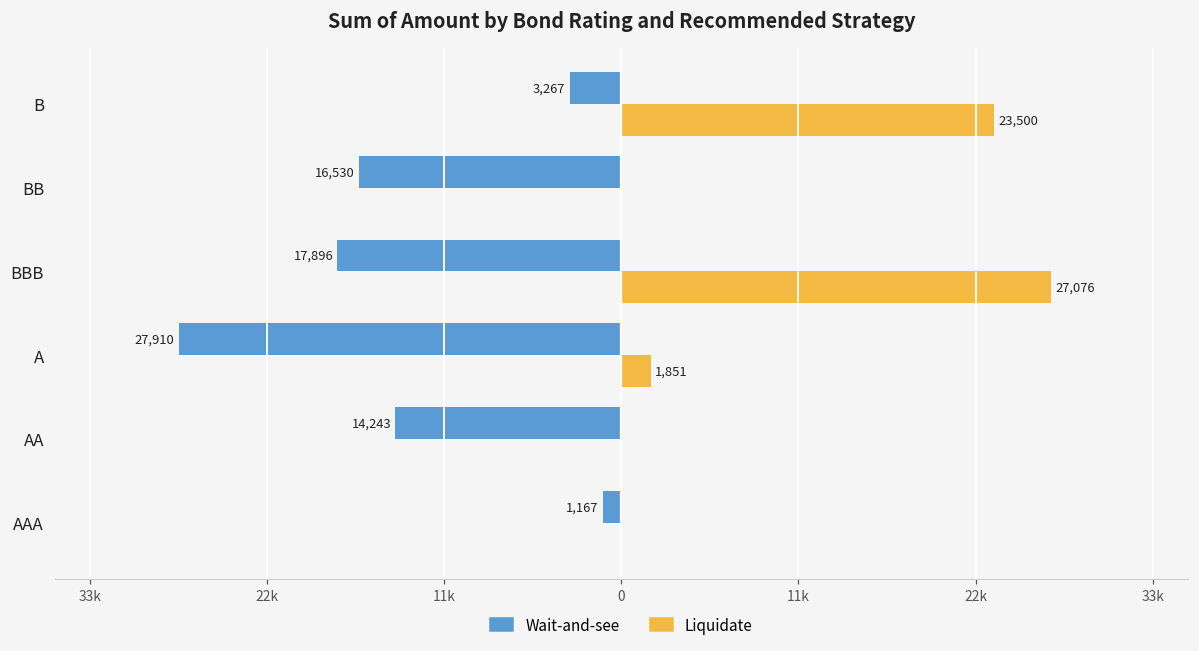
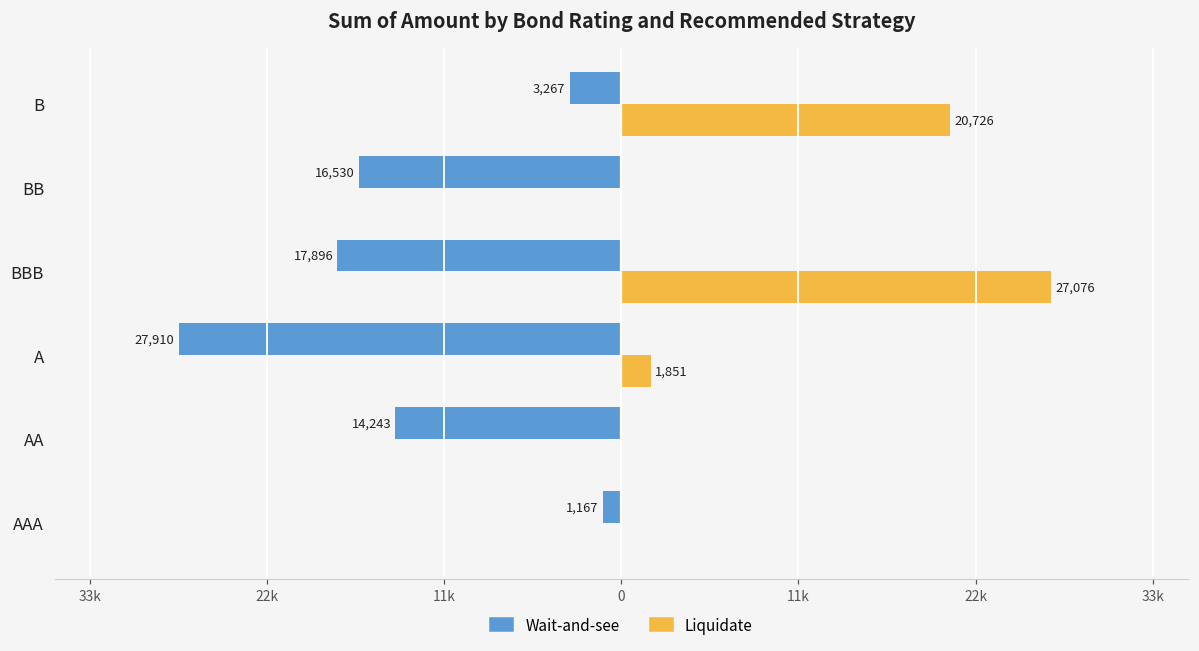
Liquidate, B: 23,500 -> 20,726
